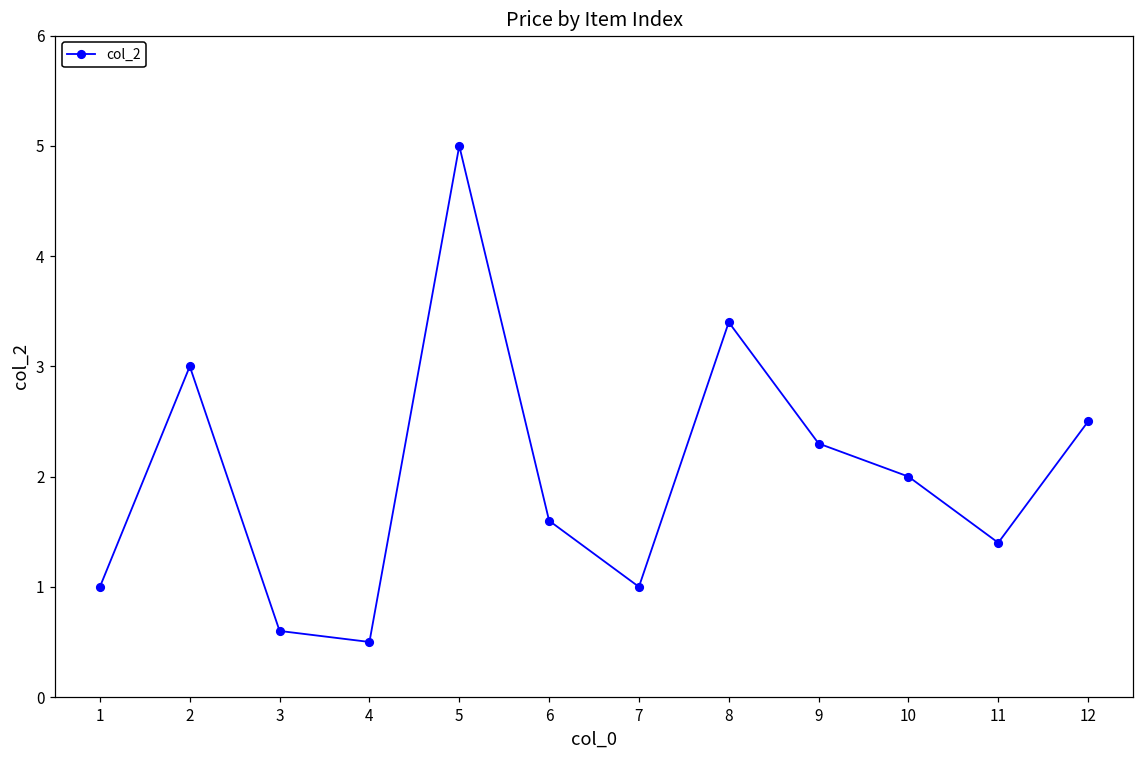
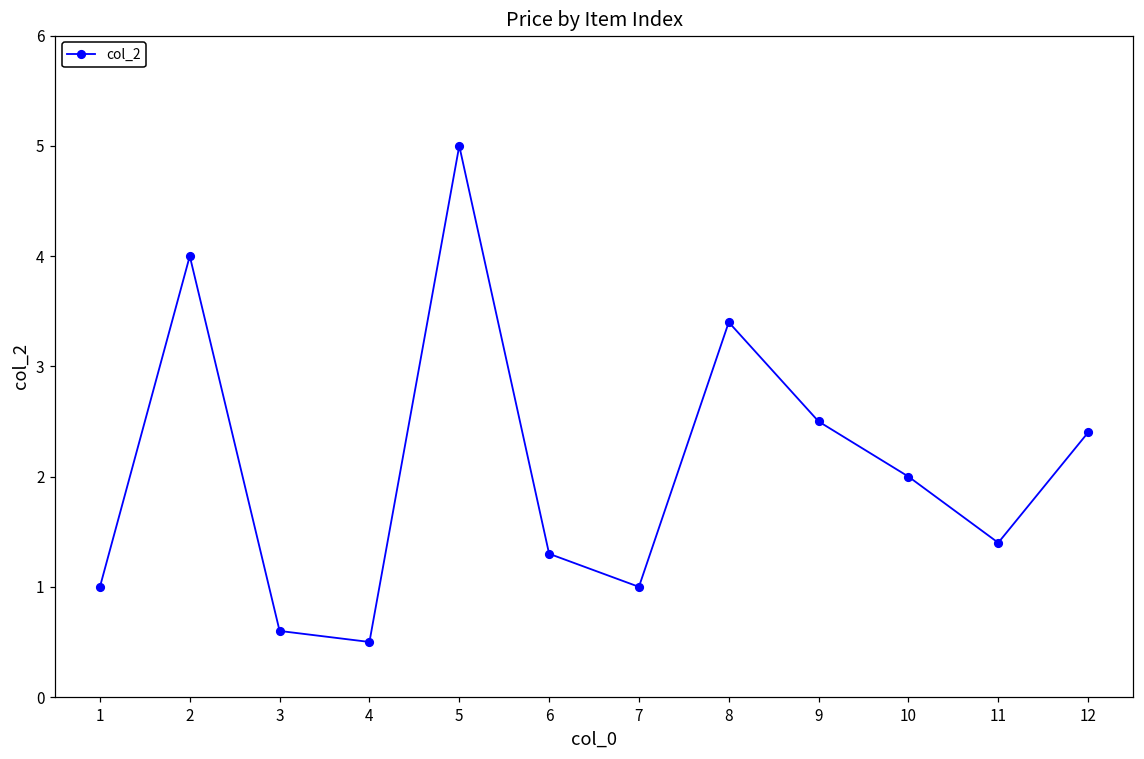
2: 3 -> 4
6: 1.6 -> 1.3
9: 2.3 -> 2.5
12: 2.5 -> 2.4
